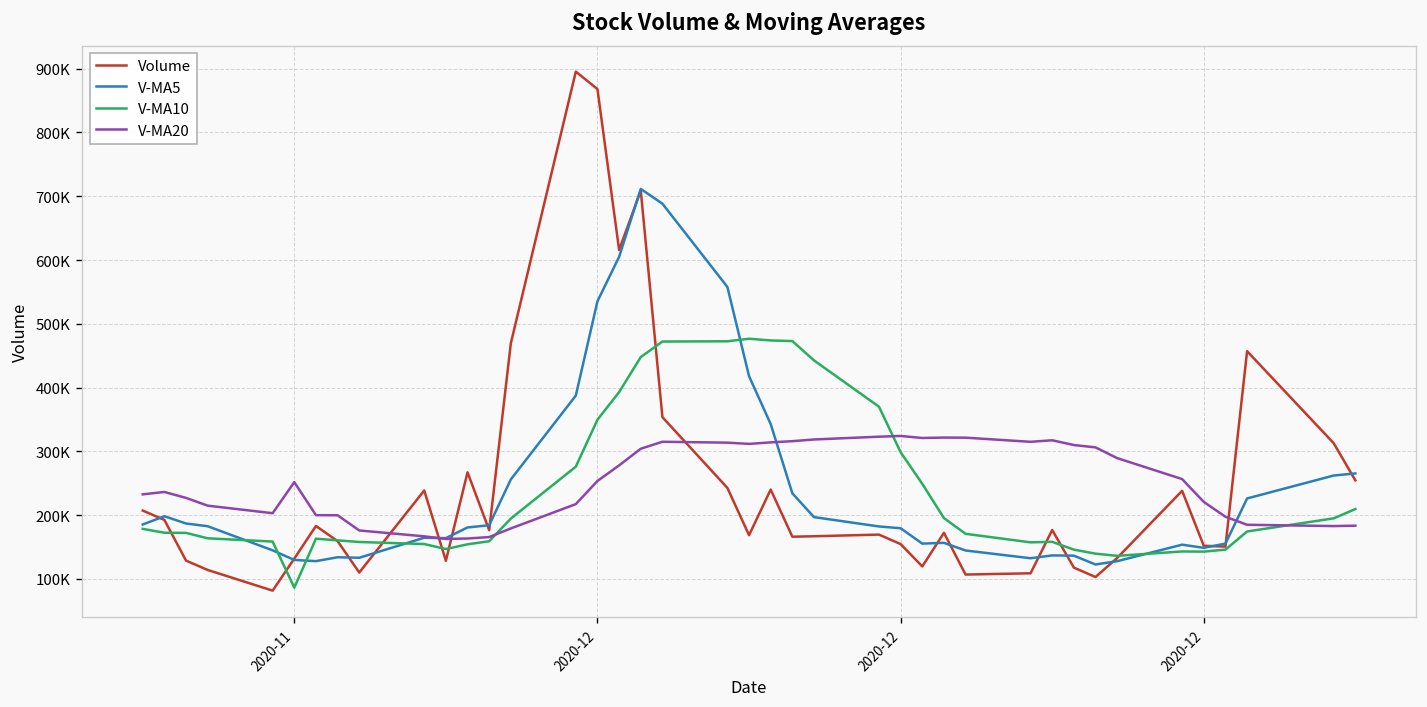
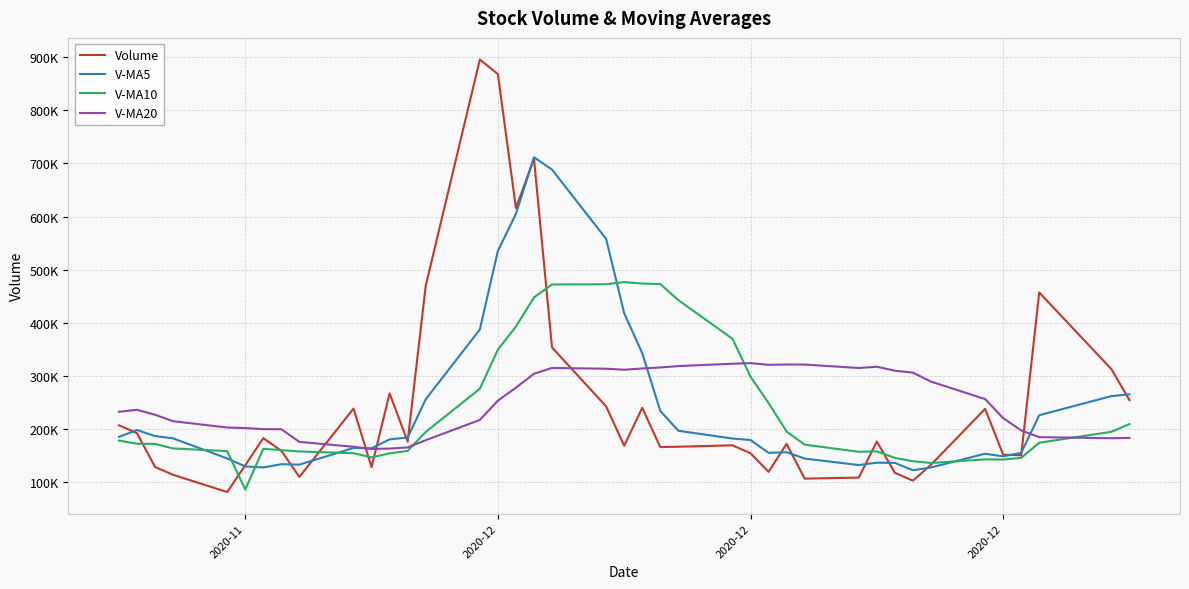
V-MA20, 2020-11: 250000 -> 200000
